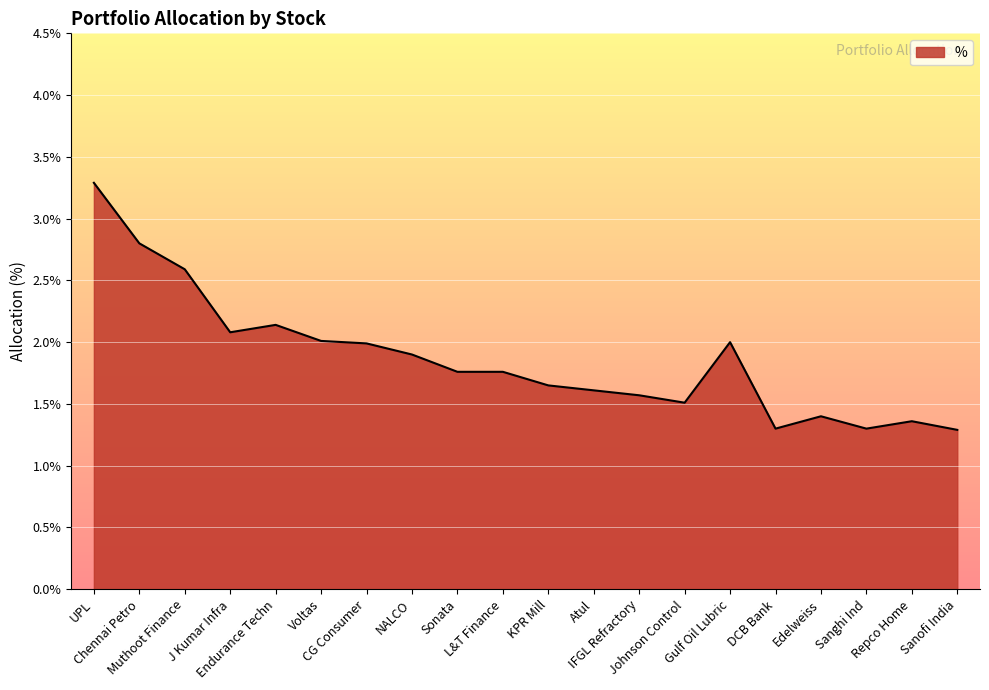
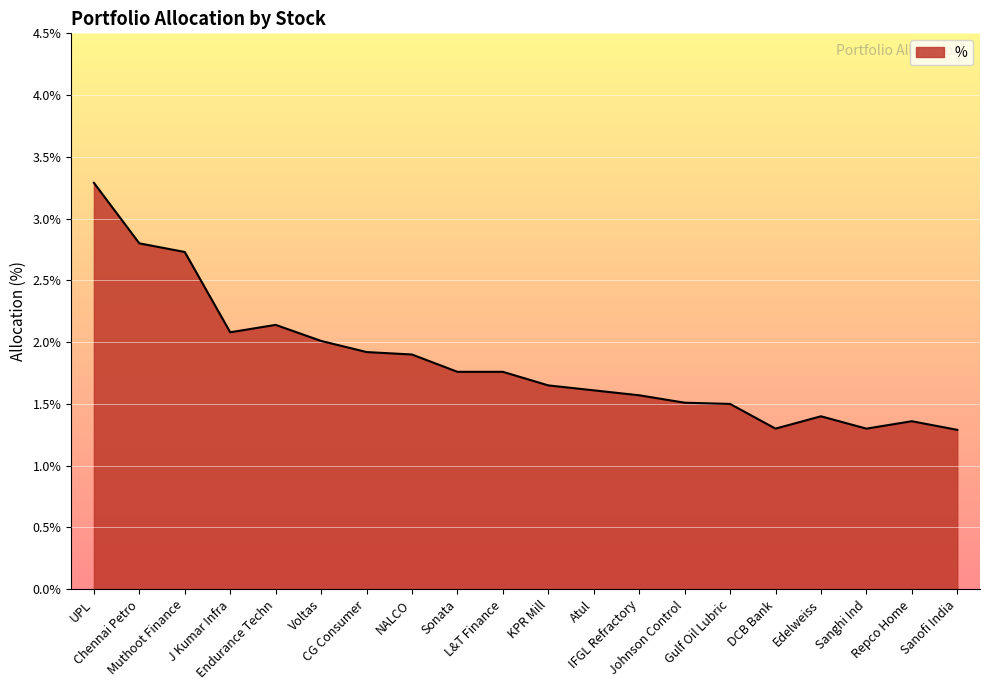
Muthoot Finance: 2.59% -> 2.73%
CG Consumer: 1.99% -> 1.92%
Gulf Oil Lubric: 2.0% -> 1.5%
